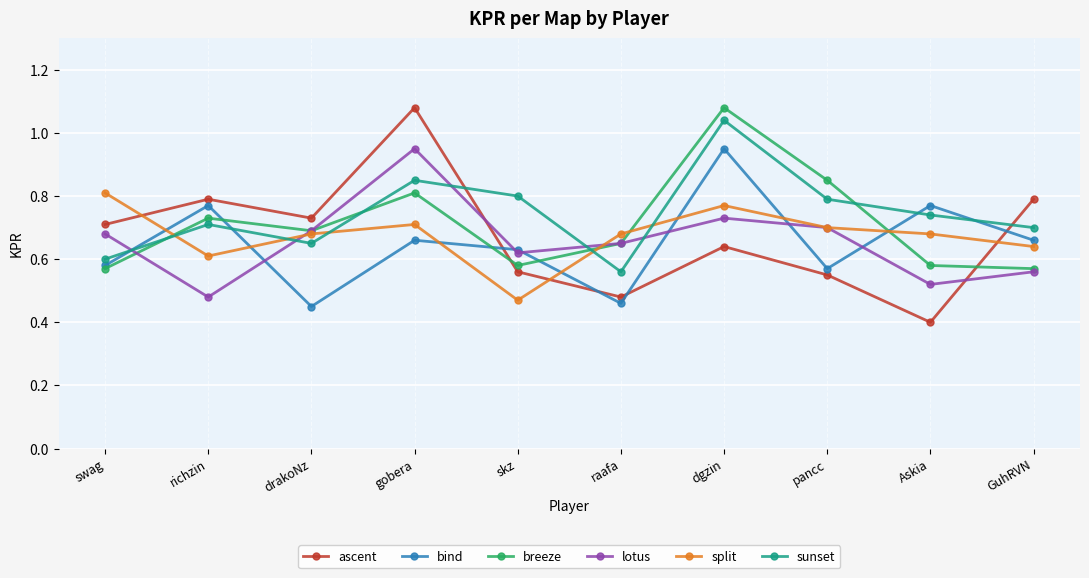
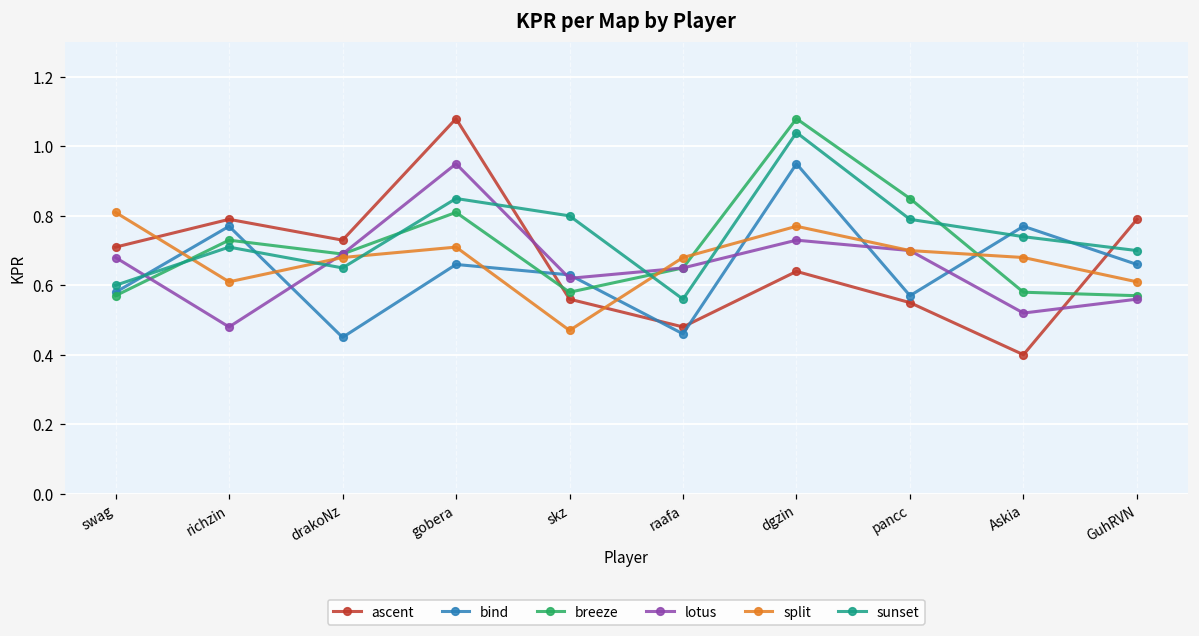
split, GuhRVN: 0.64 -> 0.61
